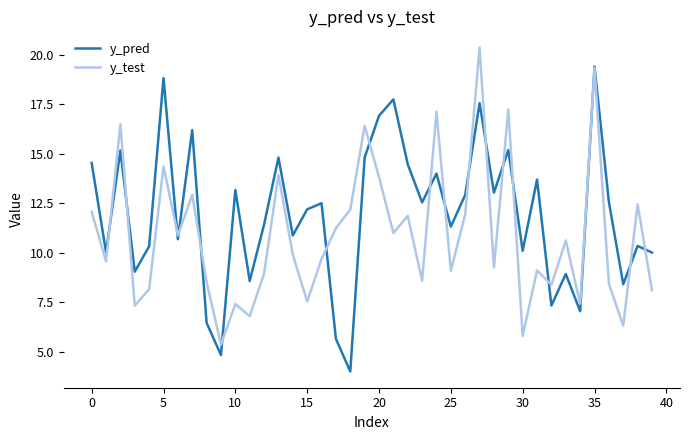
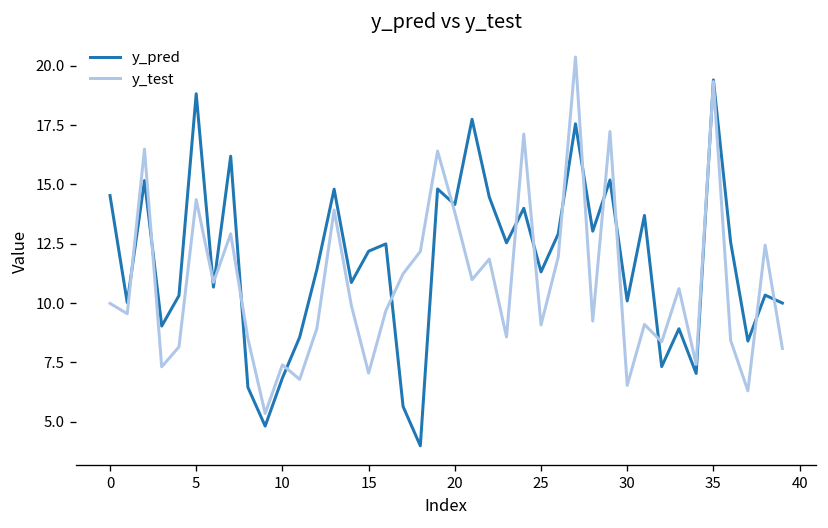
y_test, 0: 12.1 -> 10.0
y_pred, 10: 13.2 -> 6.8
y_test, 15: 7.5 -> 7.1
y_pred, 20: 16.9 -> 14.2
y_test, 30: 5.8 -> 6.5
